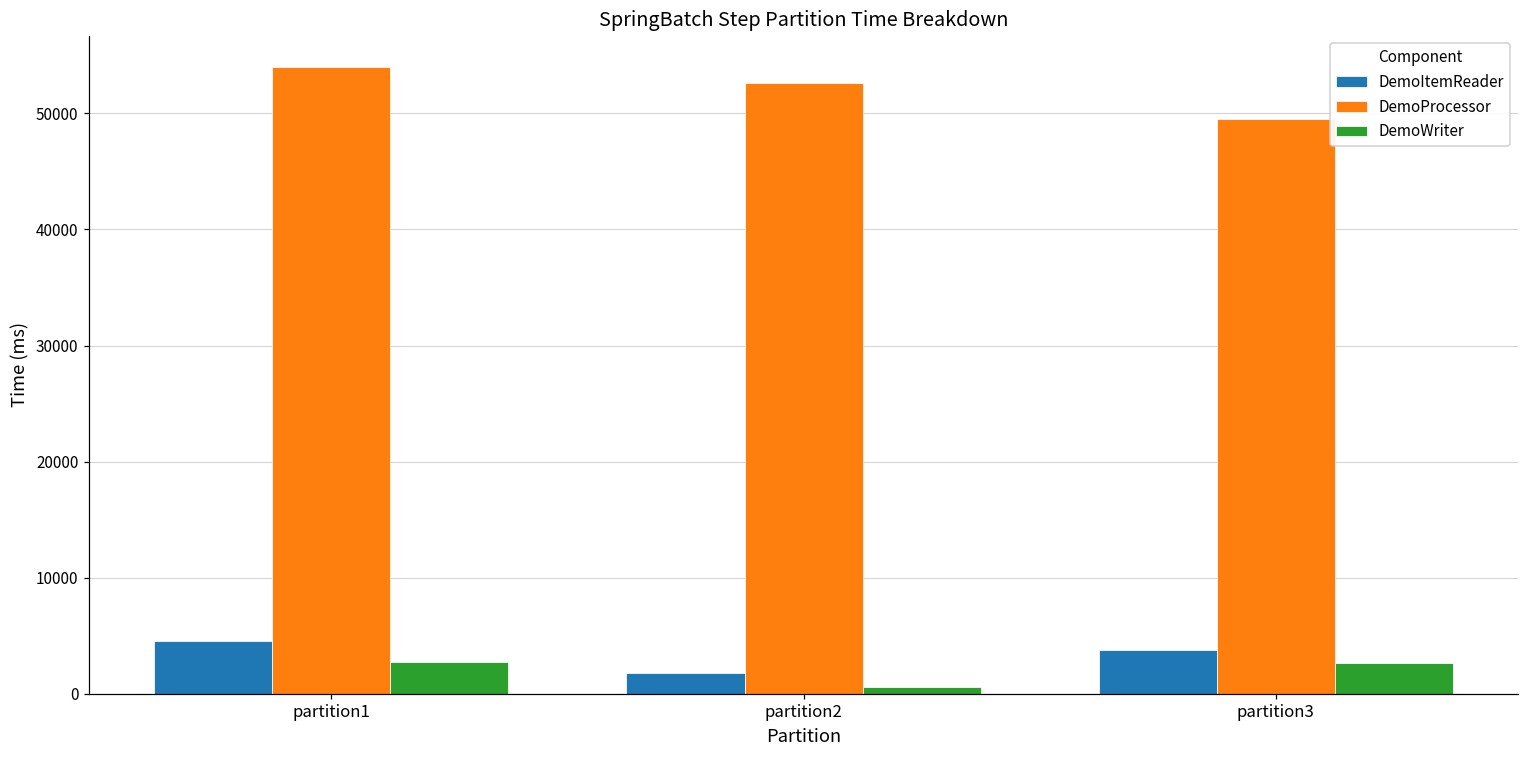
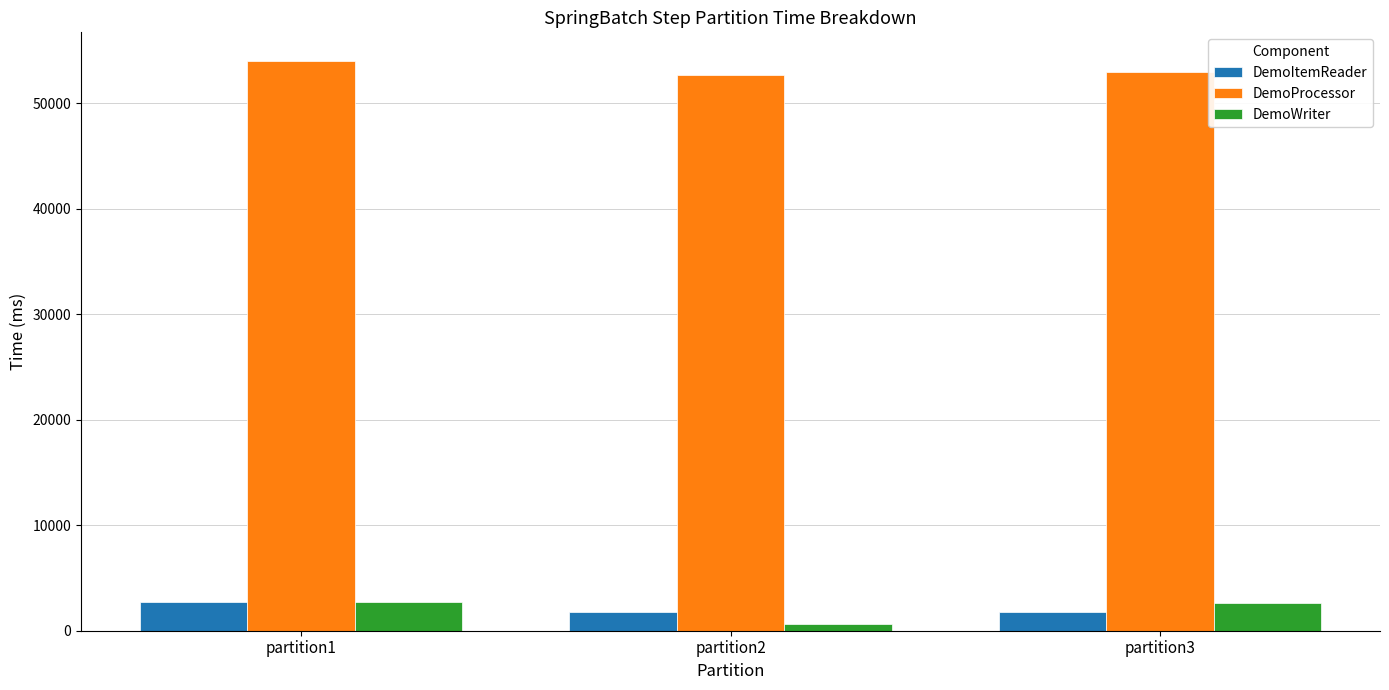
DemoItemReader, partition1: 4500 -> 2700
DemoItemReader, partition3: 3800 -> 1800
DemoProcessor, partition3: 49500 -> 52900
